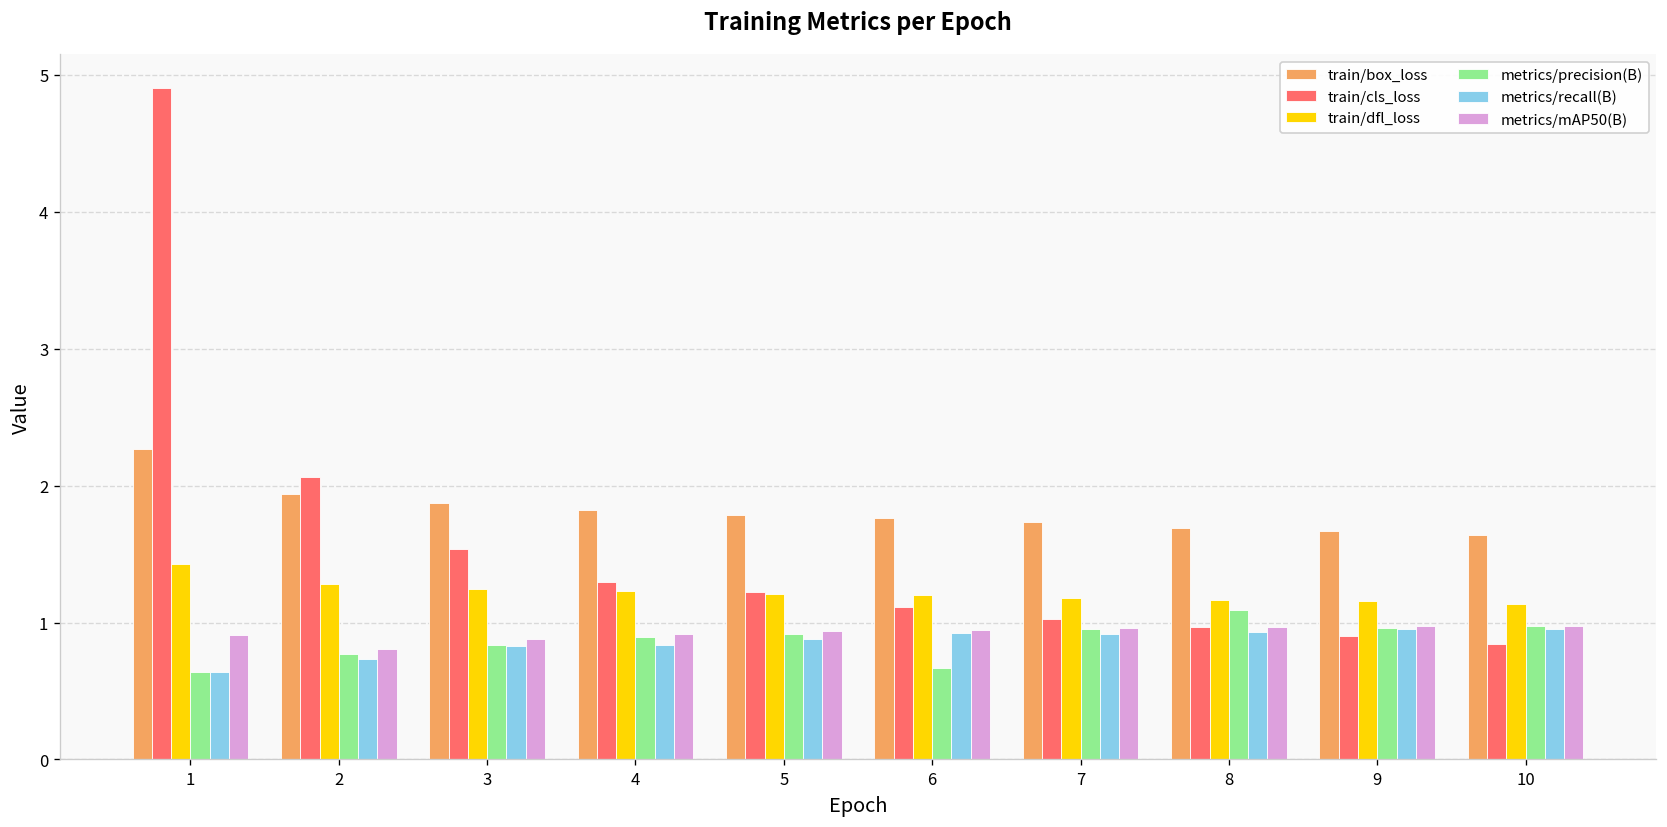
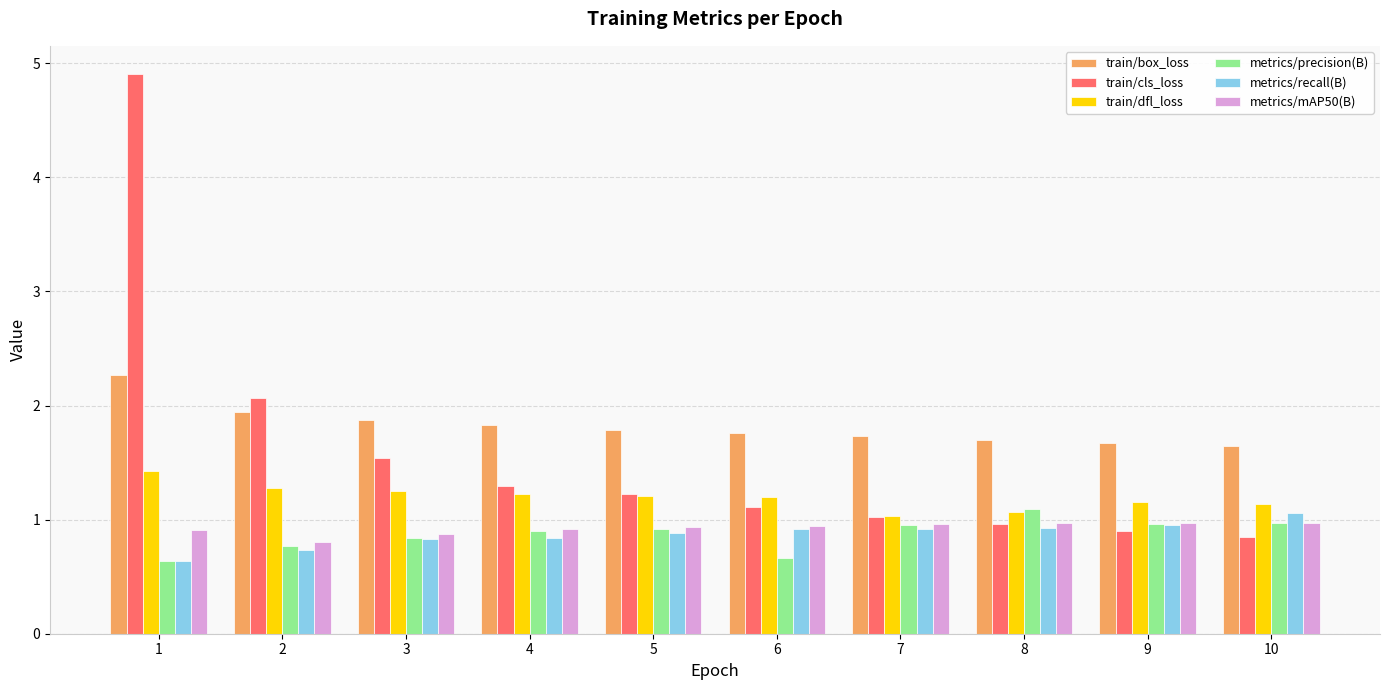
train/dfl_loss, 7: 1.18 -> 1.03
train/dfl_loss, 8: 1.17 -> 1.07
metrics/recall(B), 10: 0.95 -> 1.06
